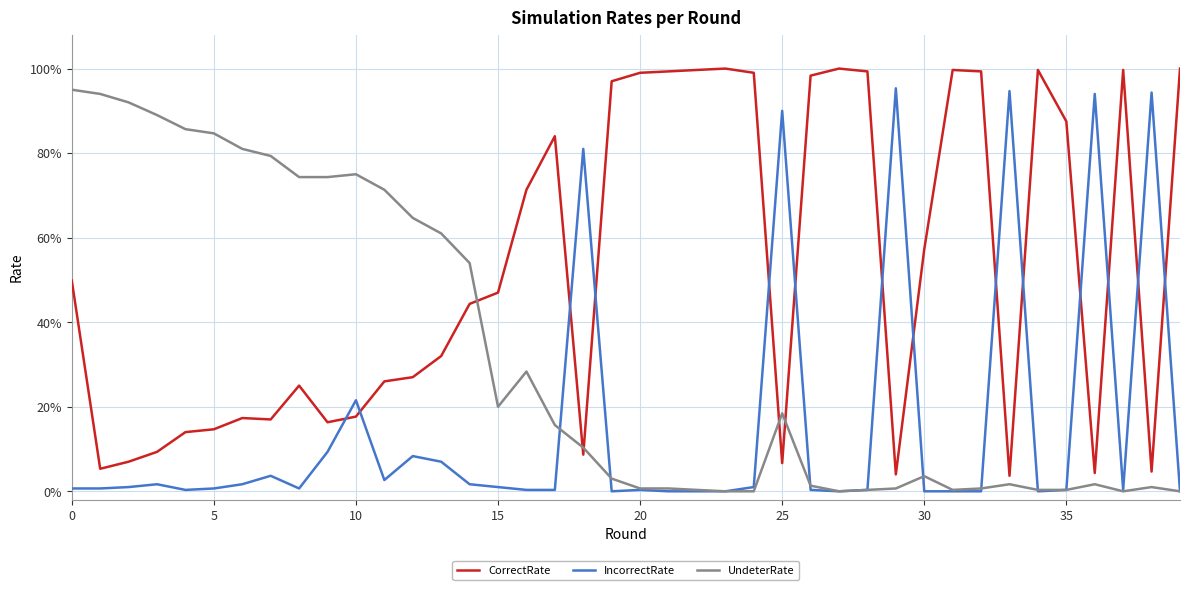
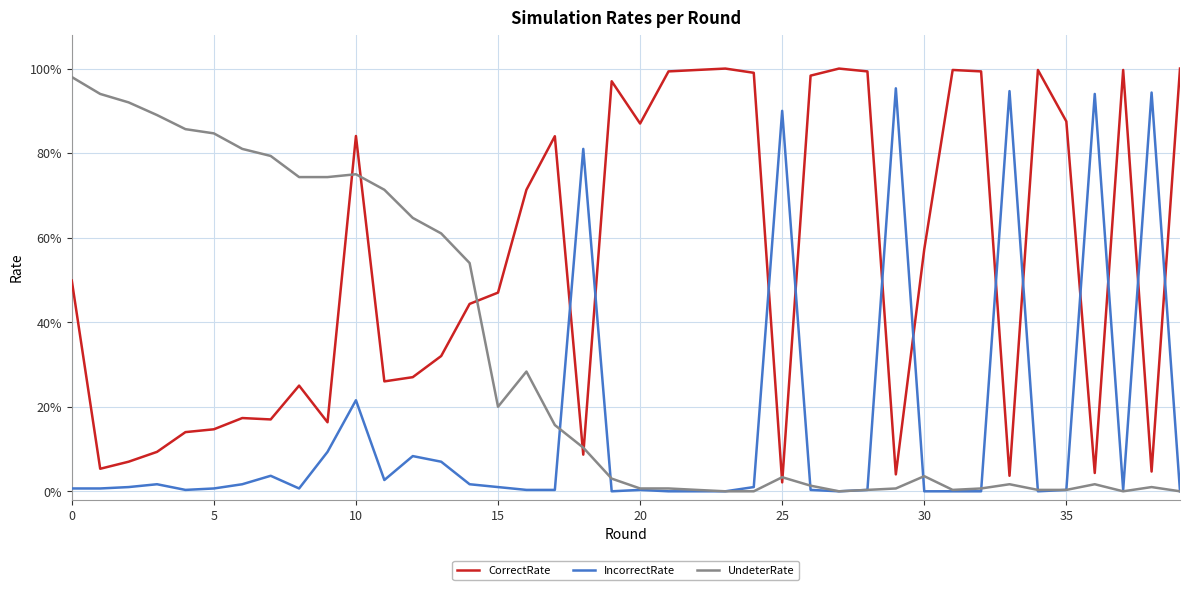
UndeterRate, 0: 95% -> 98%
CorrectRate, 10: 18% -> 84%
CorrectRate, 20: 99% -> 87%
CorrectRate, 25: 7% -> 2%
UndeterRate, 25: 18% -> 3%
